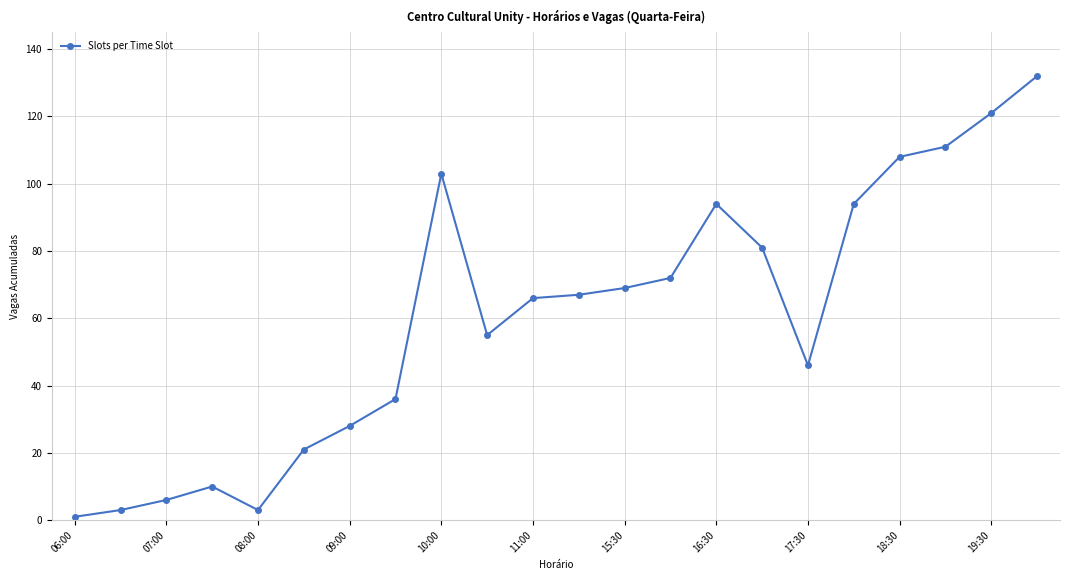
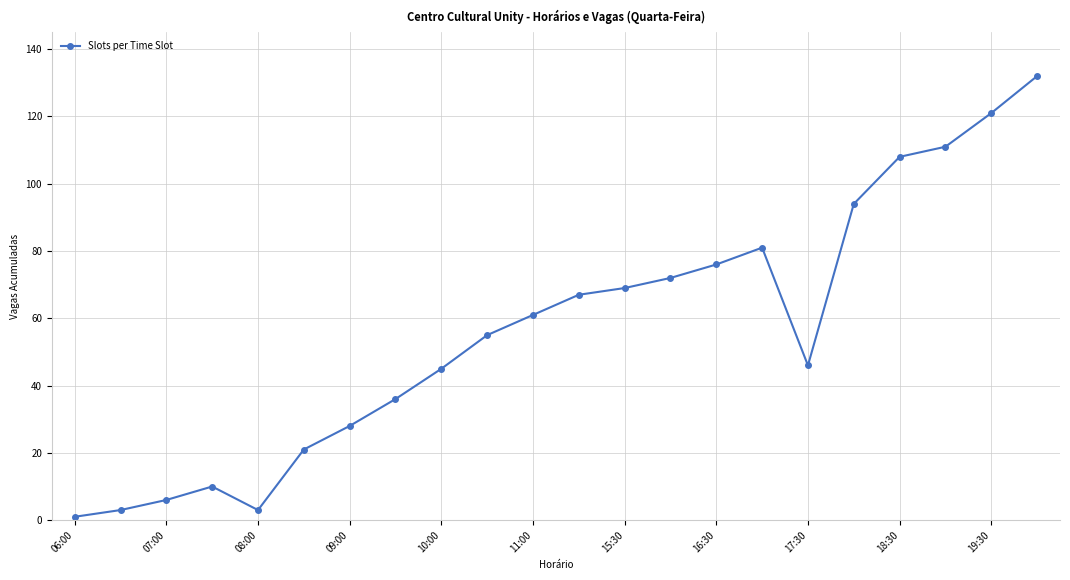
10:00: 103 -> 45
11:00: 66 -> 61
16:30: 94 -> 76
